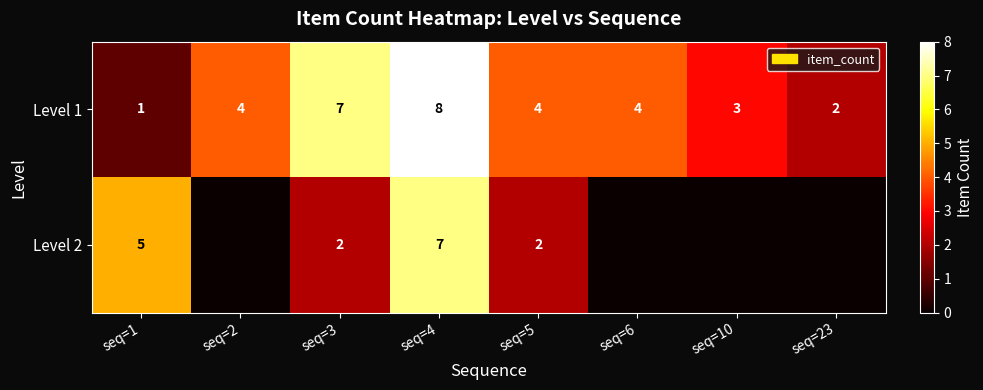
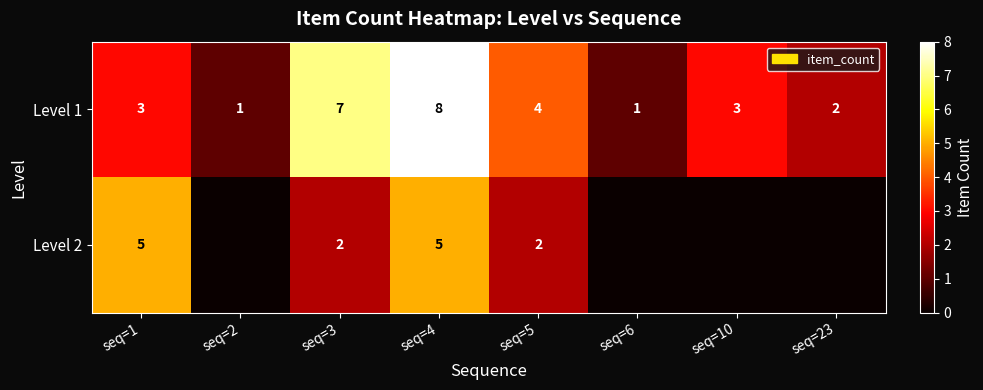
Level 1, seq=1: 1 -> 3
Level 1, seq=2: 4 -> 1
Level 1, seq=6: 4 -> 1
Level 2, seq=4: 7 -> 5
